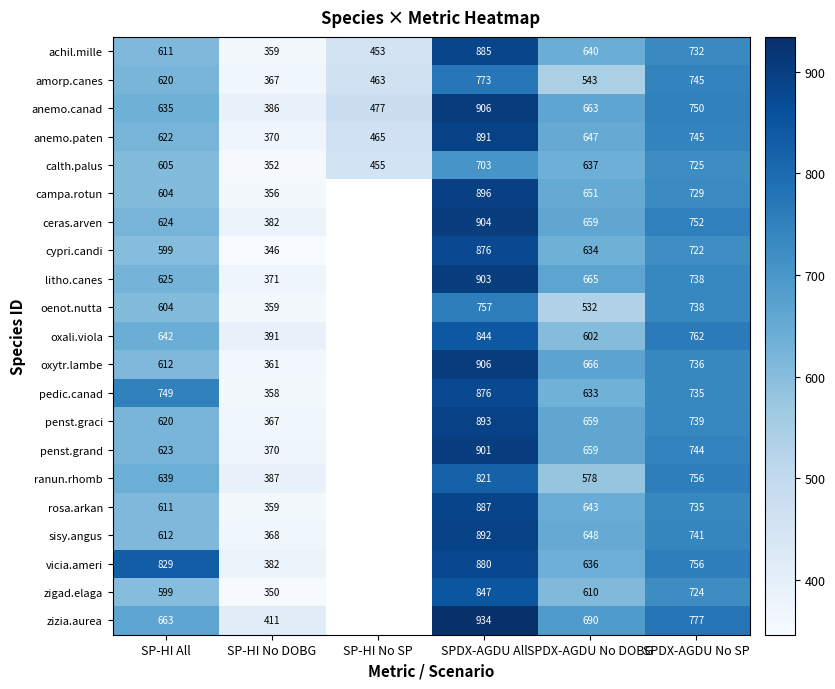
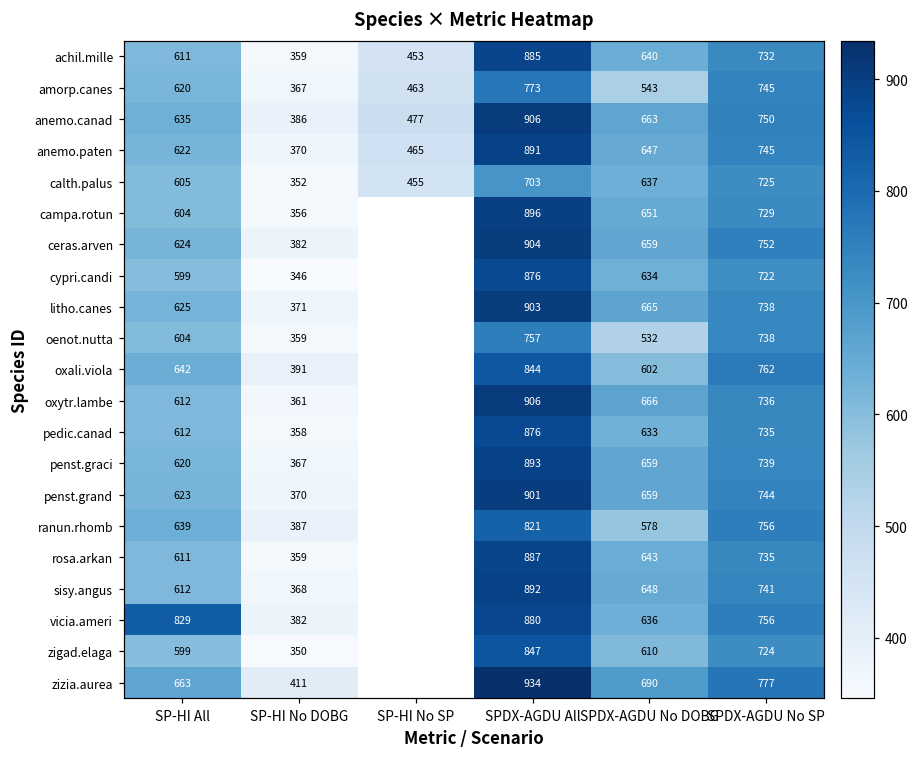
pedic.canad, SP-HI All: 749 -> 612
